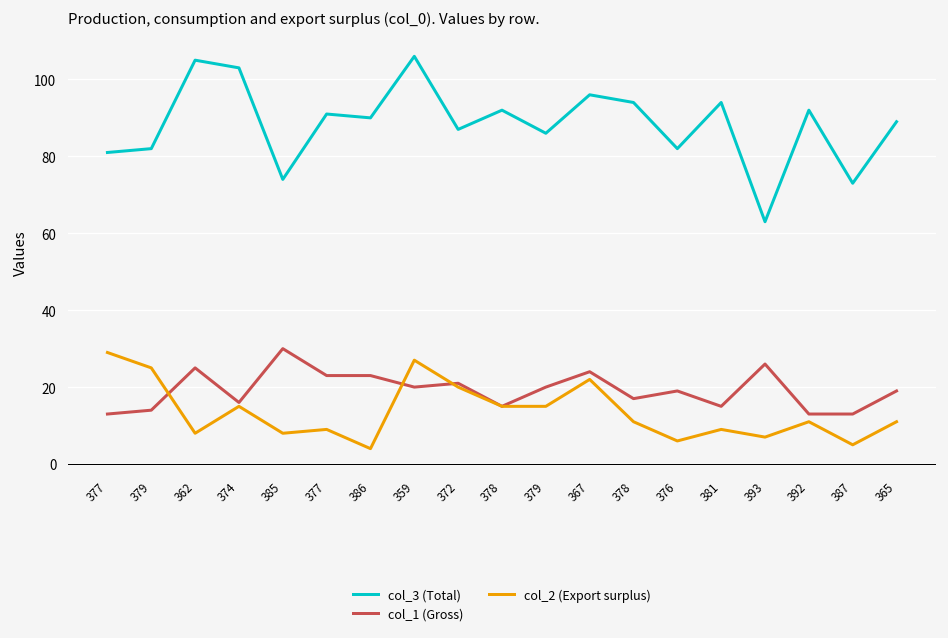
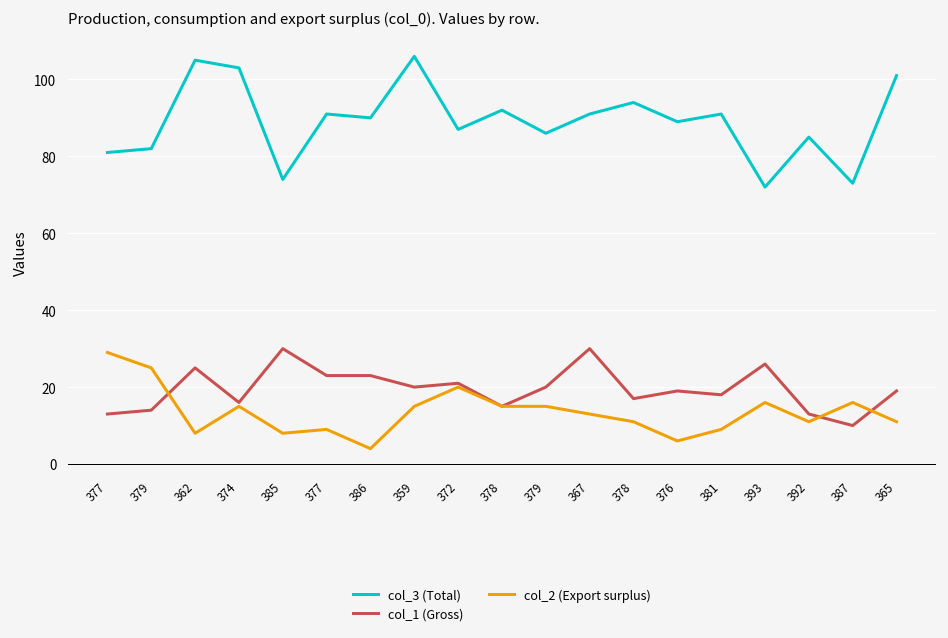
col_2 (Export surplus), 359: 27 -> 15
col_3 (Total), 367: 96 -> 91
col_1 (Gross), 367: 24 -> 30
col_2 (Export surplus), 367: 22 -> 13
col_3 (Total), 376: 82 -> 89
col_3 (Total), 381: 94 -> 91
col_1 (Gross), 381: 15 -> 18
col_3 (Total), 393: 63 -> 72
col_2 (Export surplus), 393: 7 -> 16
col_3 (Total), 392: 92 -> 85
col_1 (Gross), 387: 13 -> 10
col_2 (Export surplus), 387: 5 -> 16
col_3 (Total), 365: 89 -> 101
